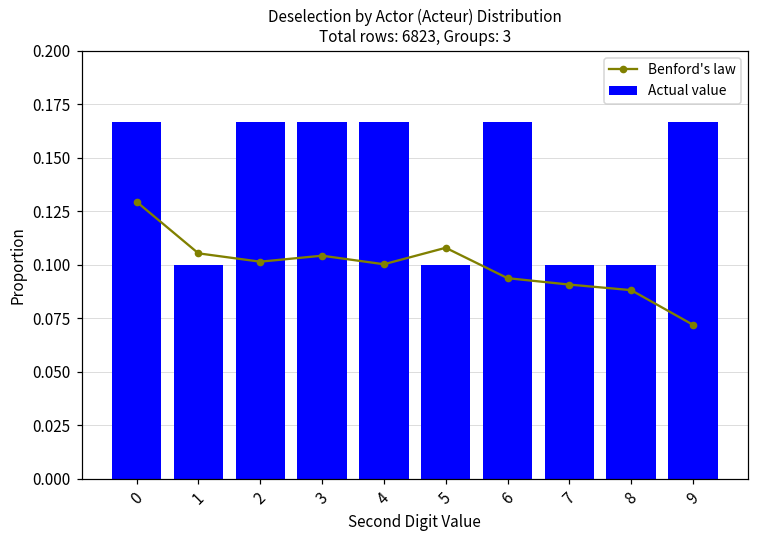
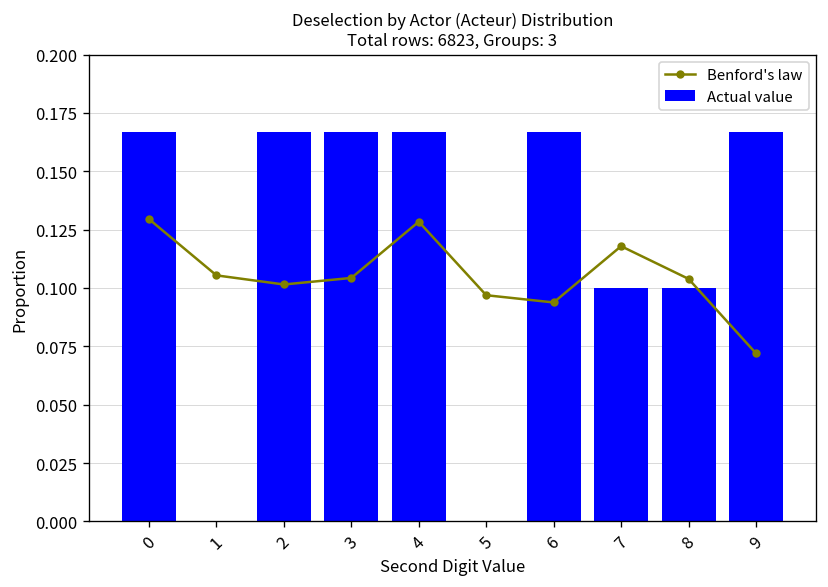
Actual value, 1: 0.1 -> 0.0
Benford's law, 4: 0.100 -> 0.128
Benford's law, 5: 0.108 -> 0.097
Actual value, 5: 0.1 -> 0.0
Benford's law, 7: 0.091 -> 0.118
Benford's law, 8: 0.088 -> 0.104
